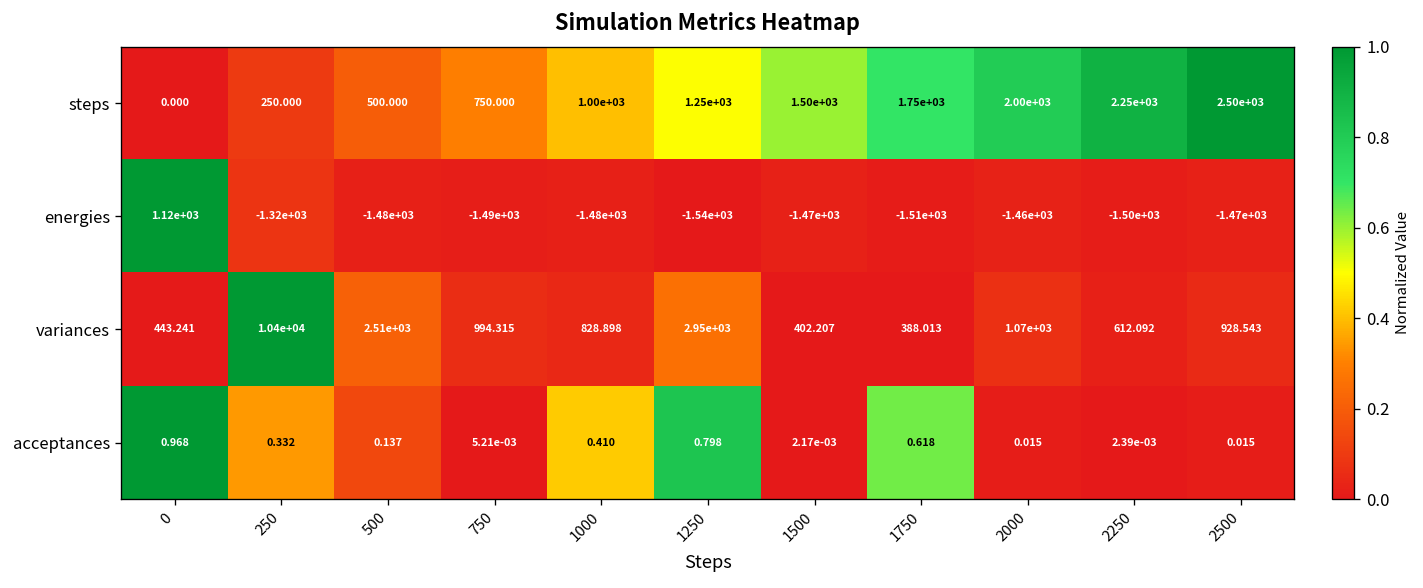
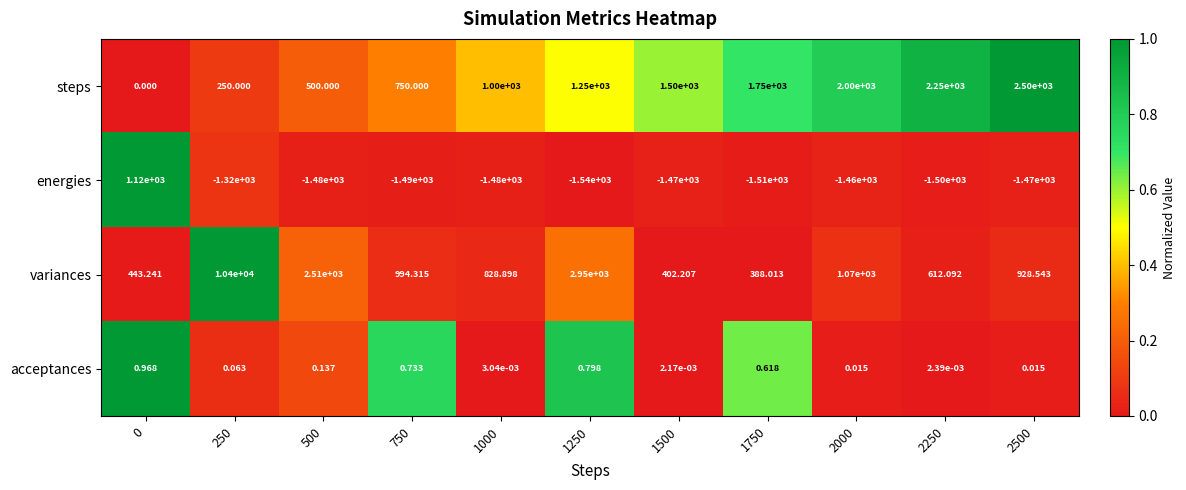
acceptances, 250: 0.332 -> 0.063
acceptances, 750: 5.21e-03 -> 0.733
acceptances, 1000: 0.410 -> 3.04e-03
